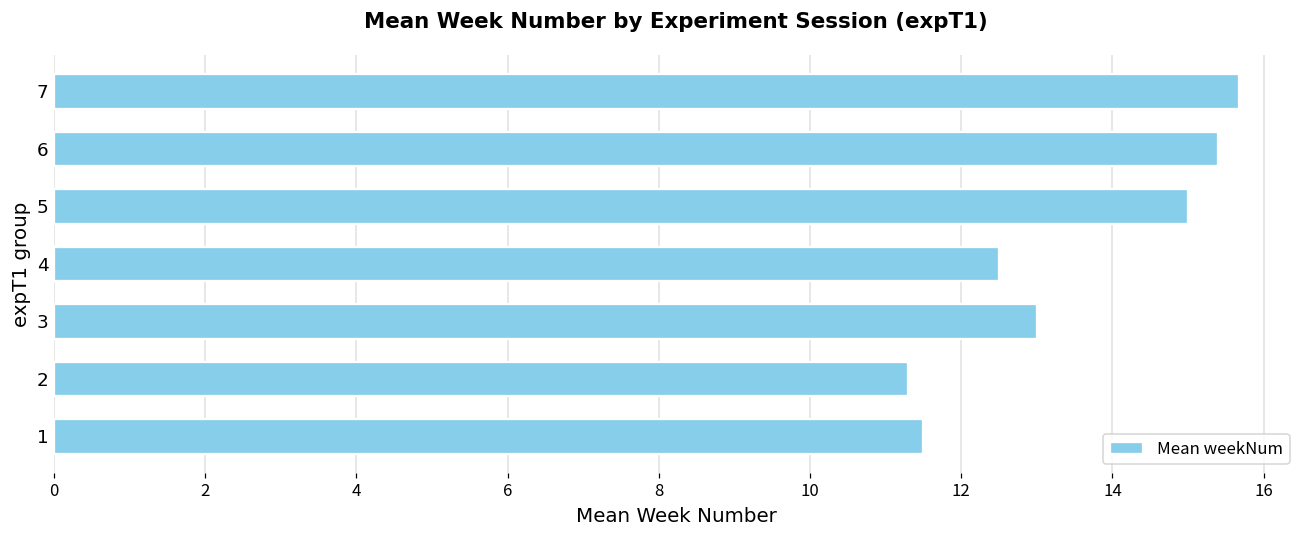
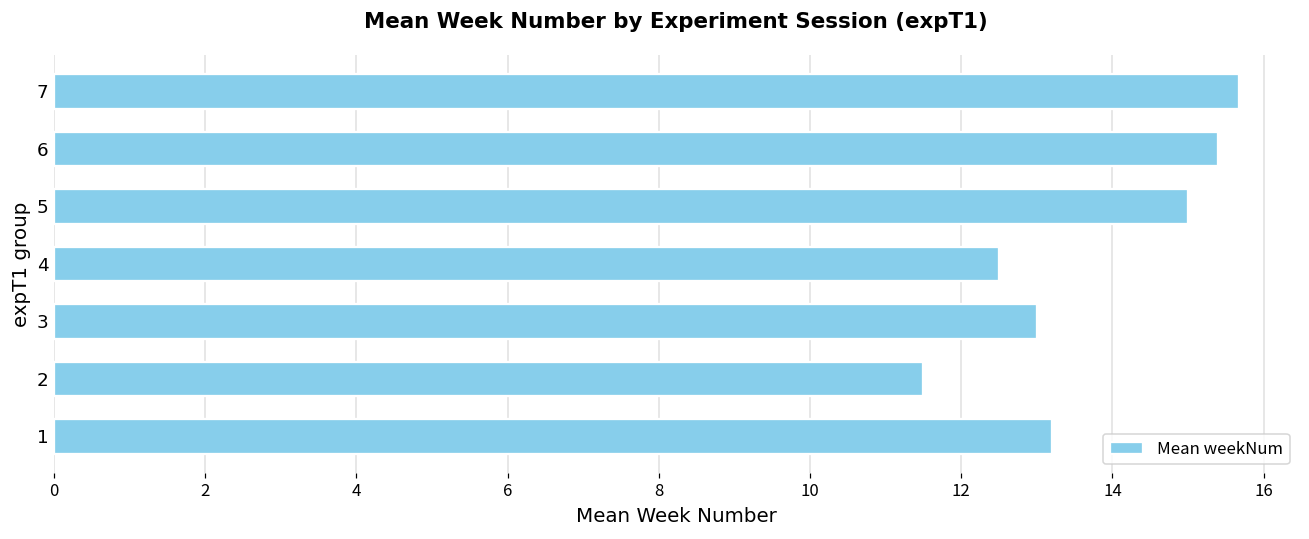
2: 11.3 -> 11.5
1: 11.5 -> 13.2
